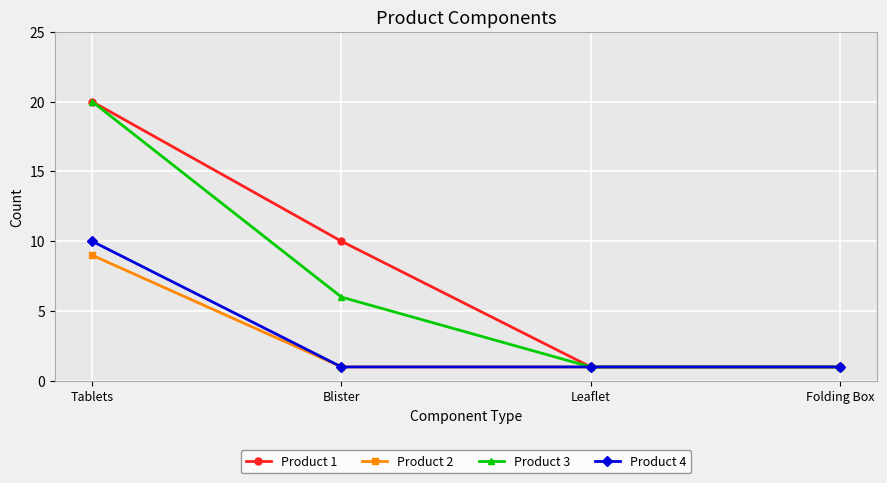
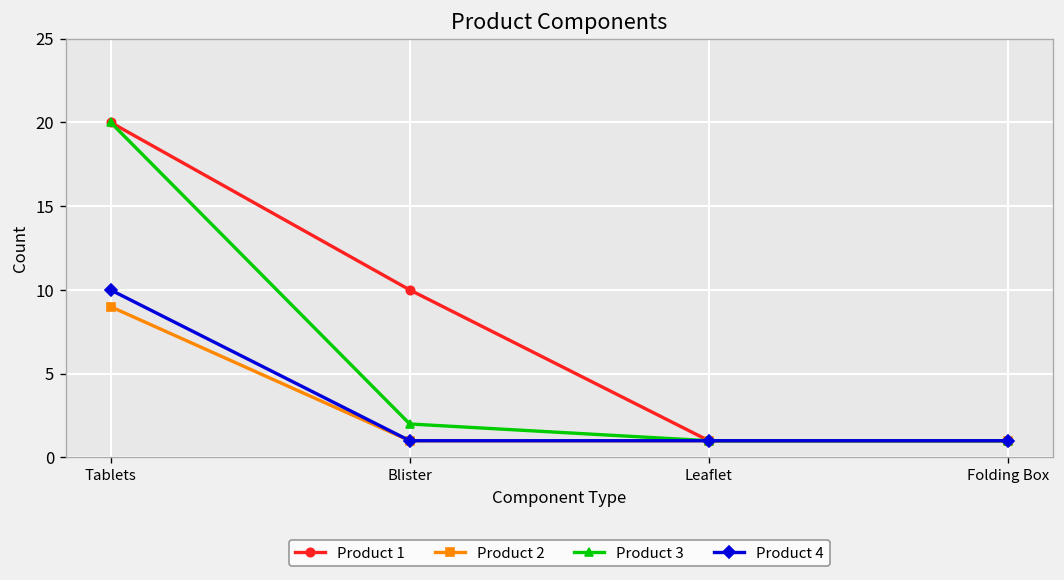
Product 3, Blister: 6 -> 2
